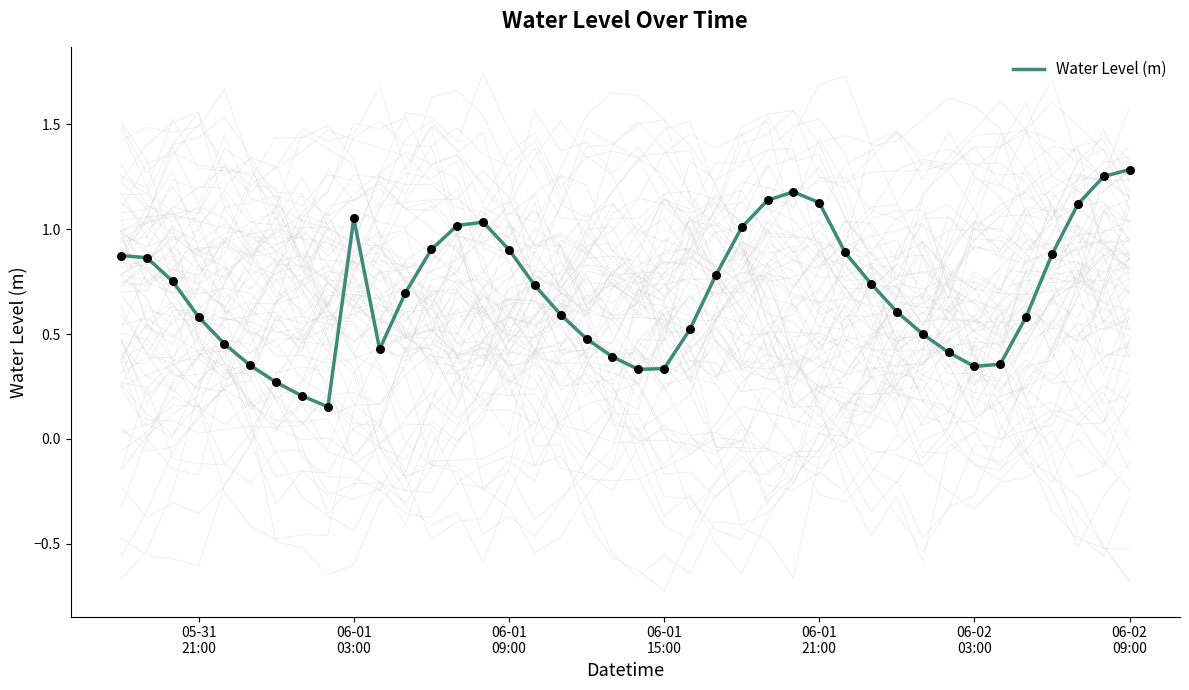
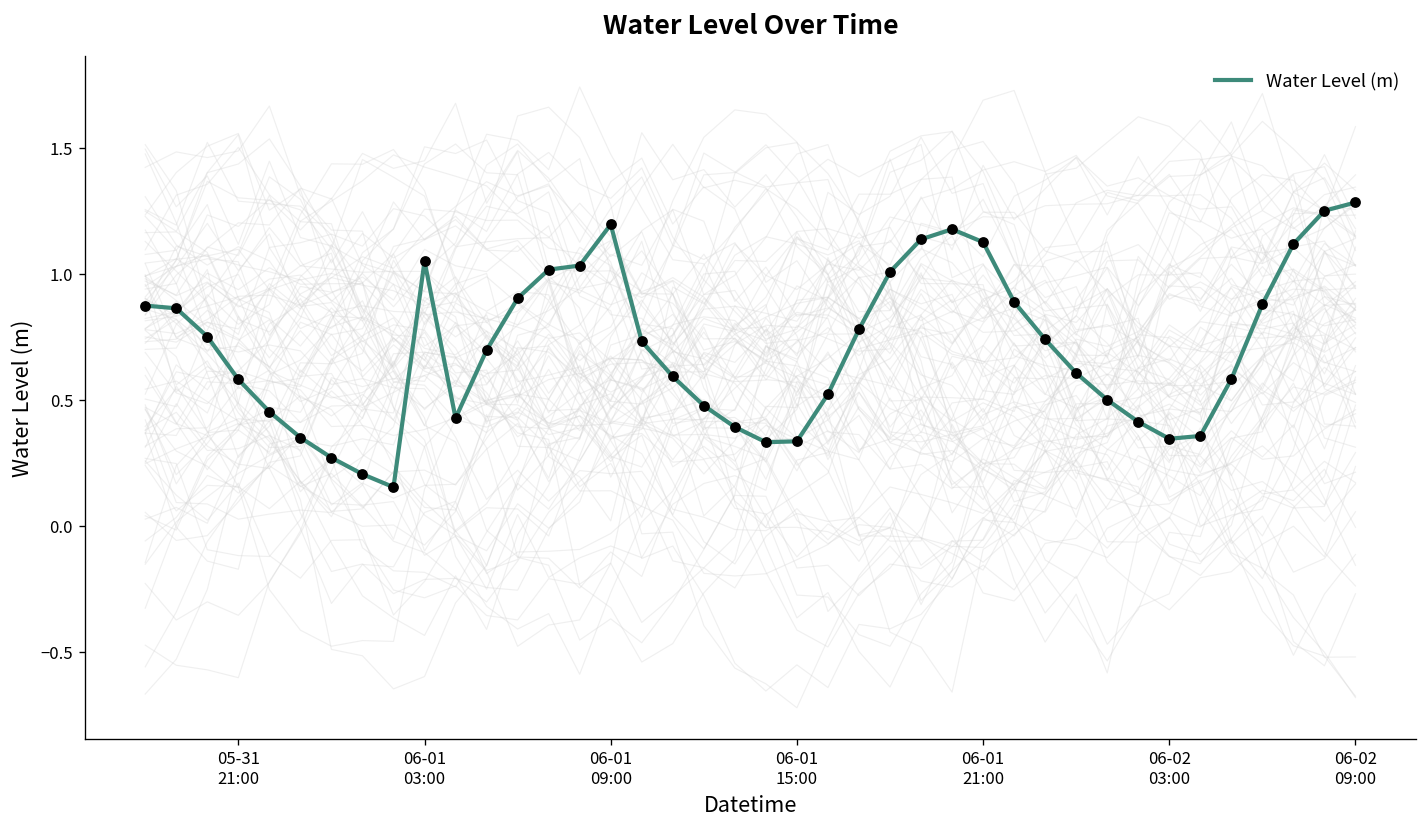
Water Level (m), 06-01 09:00: 0.90 -> 1.20
